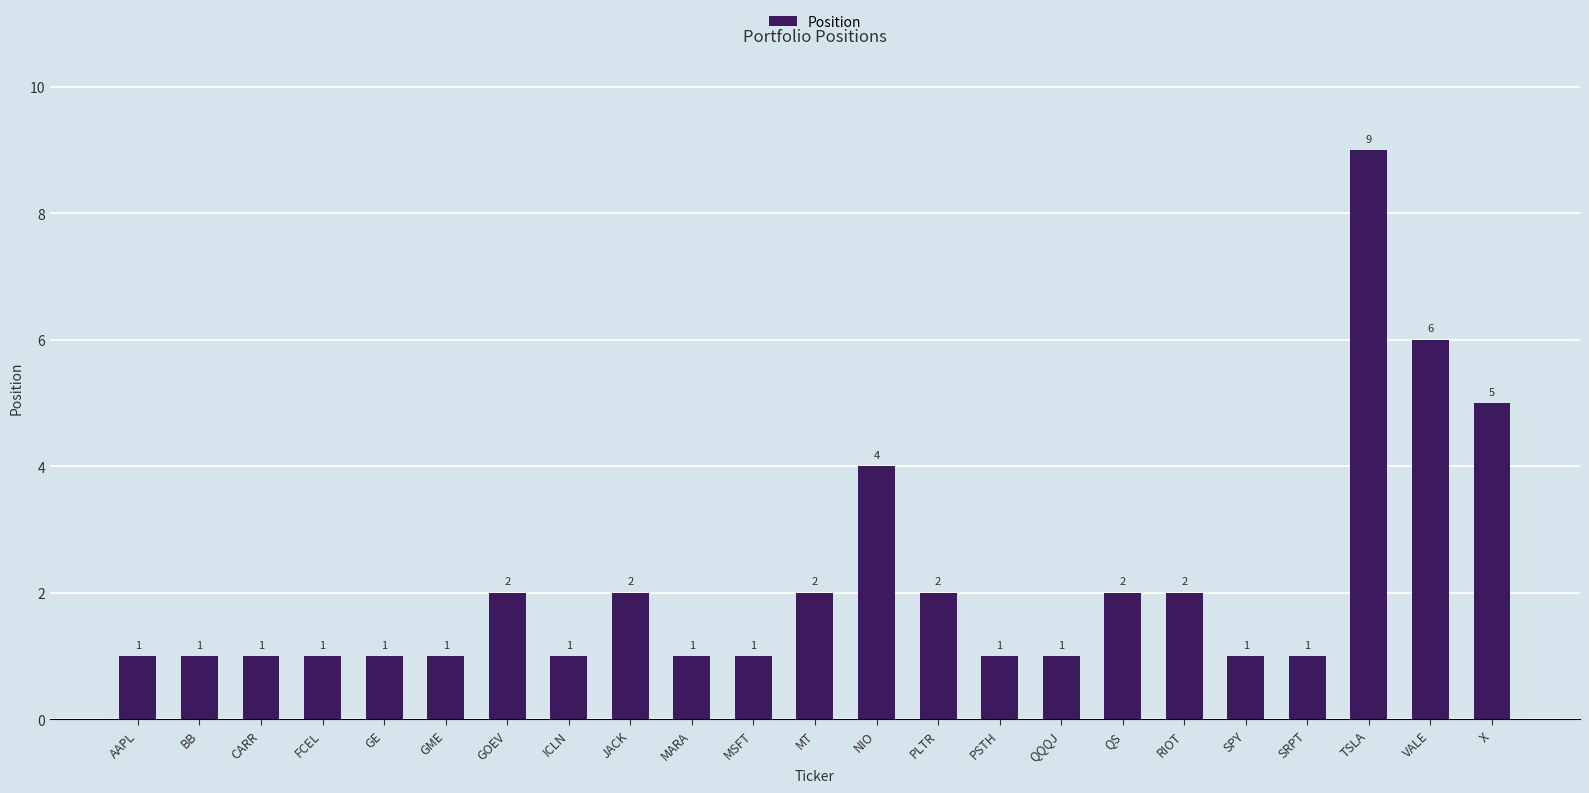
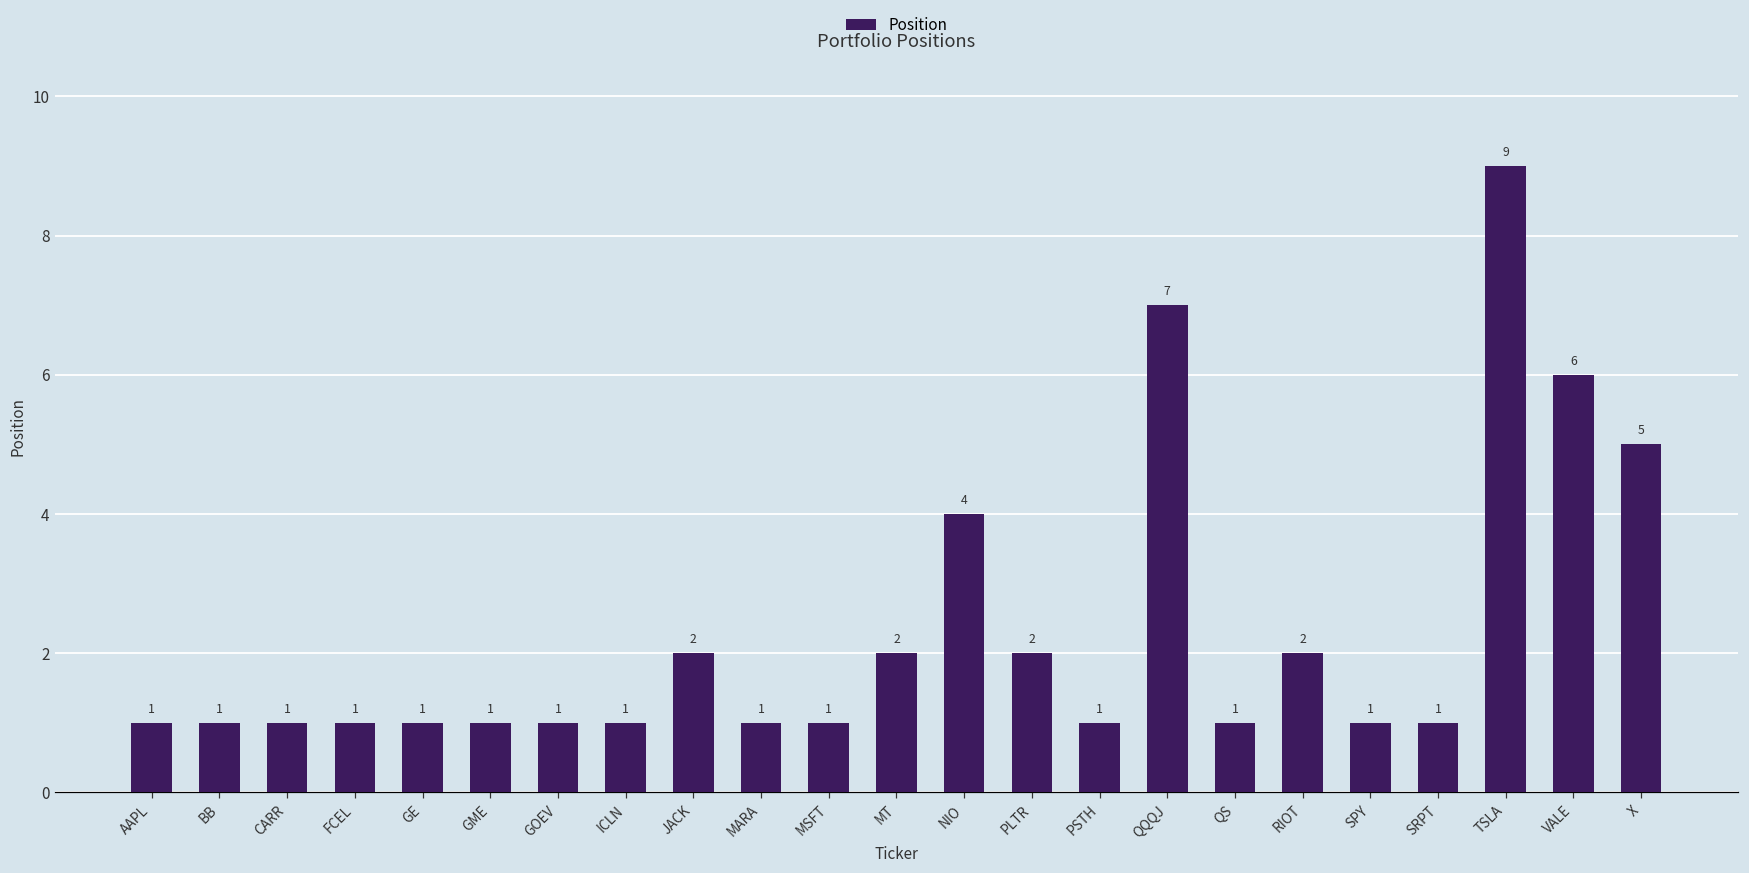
GOEV: 2 -> 1
QQQJ: 1 -> 7
QS: 2 -> 1
